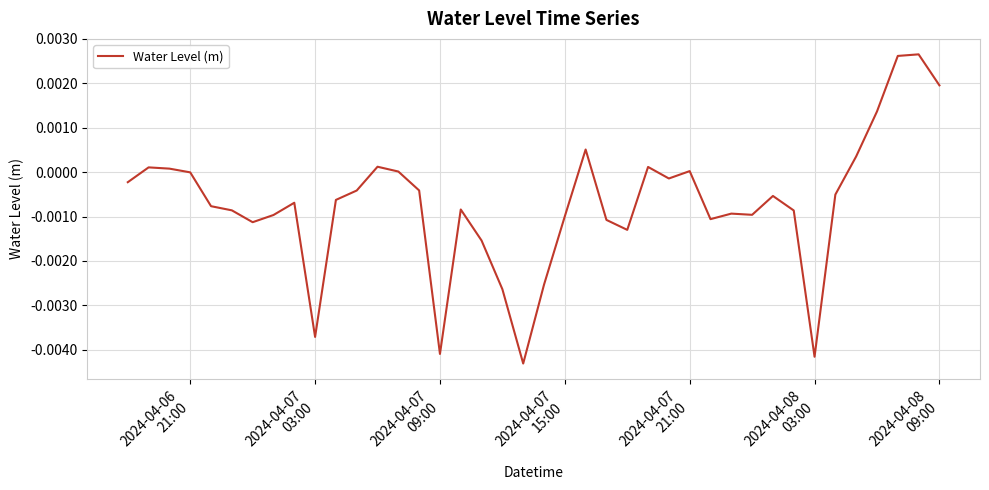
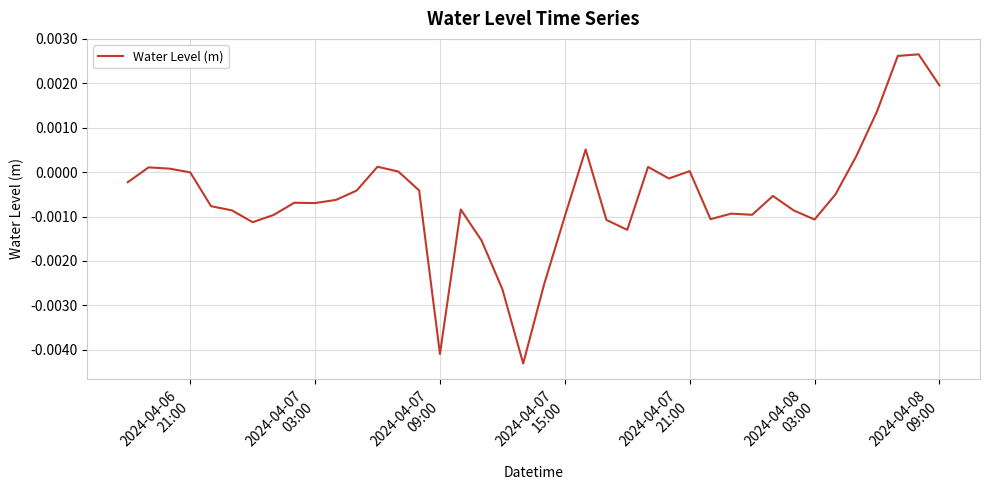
2024-04-07 03:00: -0.0037 -> -0.0007
2024-04-08 03:00: -0.0042 -> -0.0011
